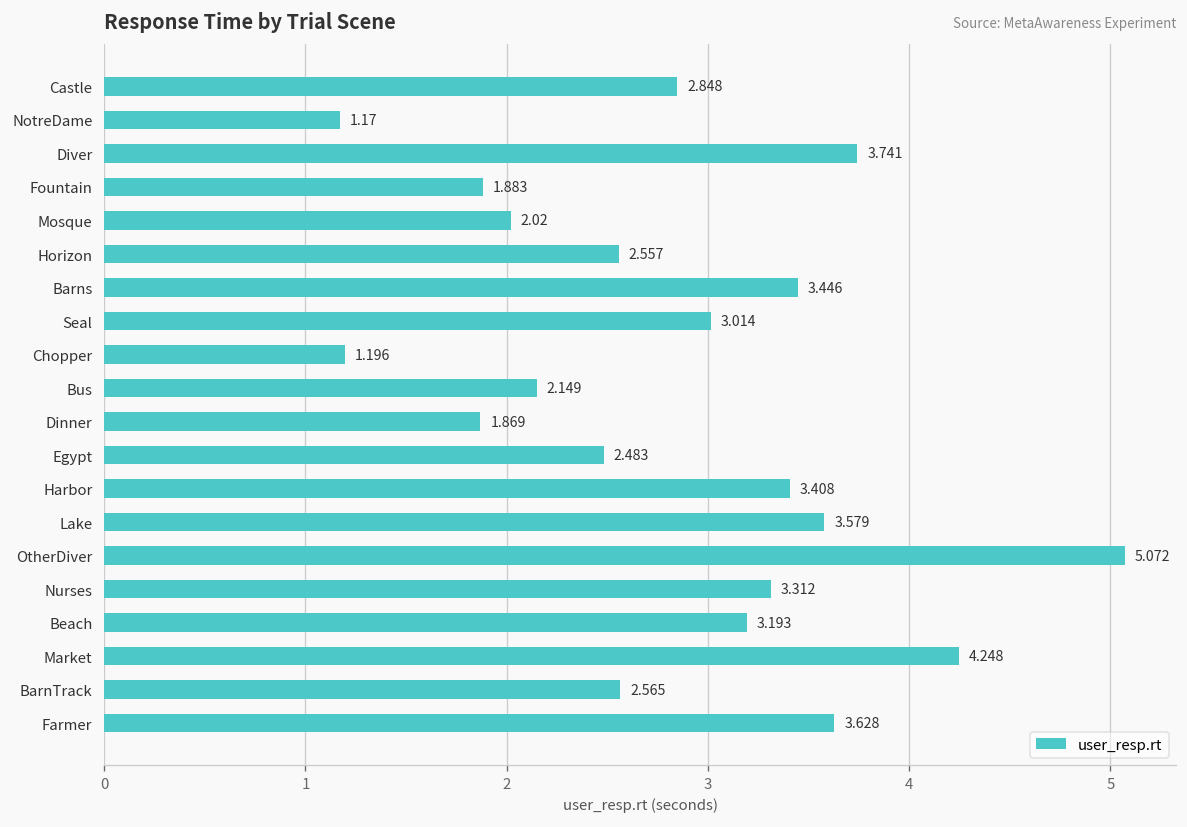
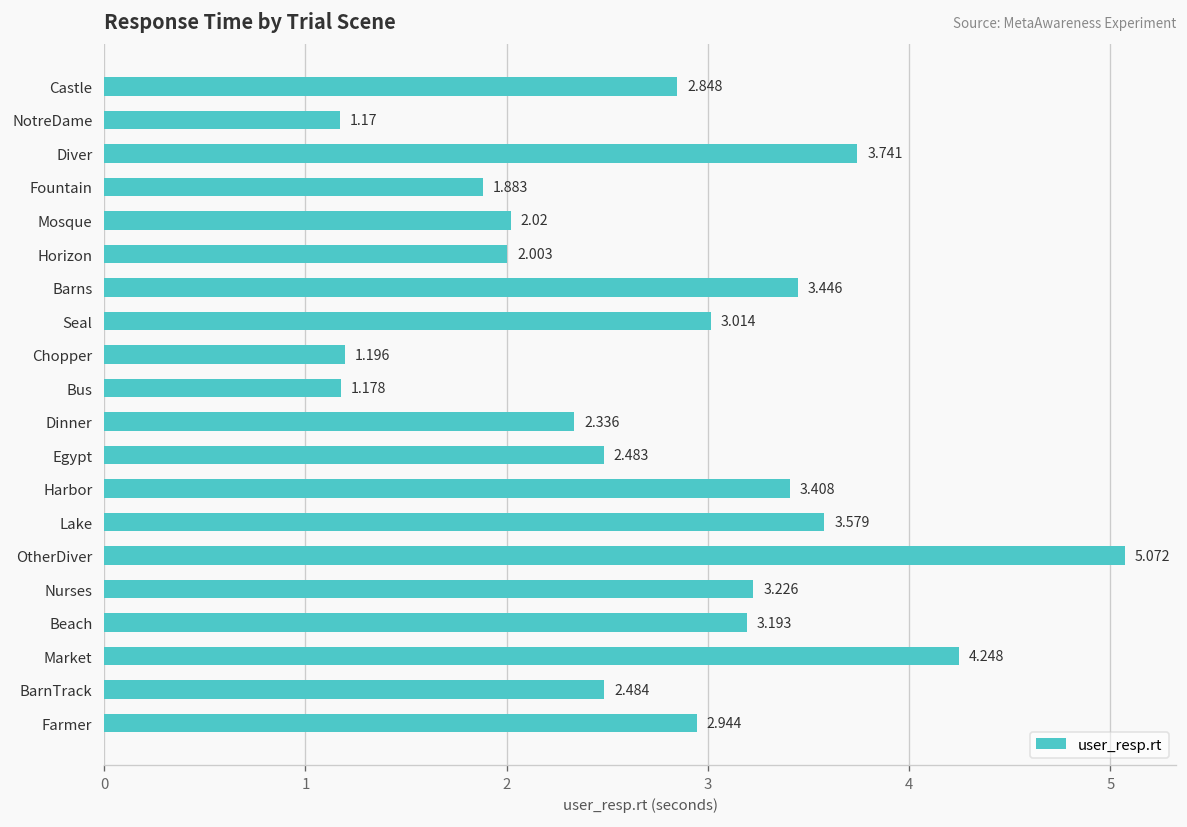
Horizon: 2.557 -> 2.003
Bus: 2.149 -> 1.178
Dinner: 1.869 -> 2.336
Nurses: 3.312 -> 3.226
BarnTrack: 2.565 -> 2.484
Farmer: 3.628 -> 2.944
